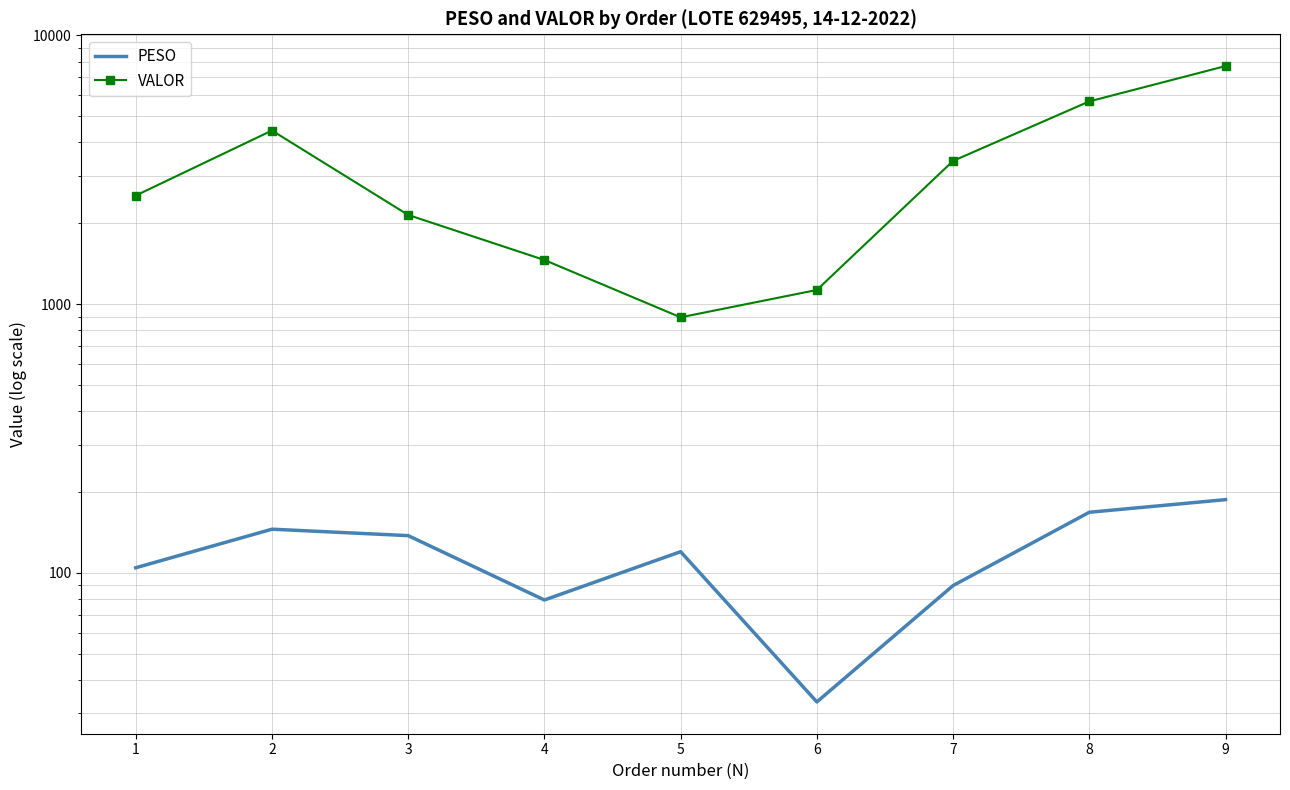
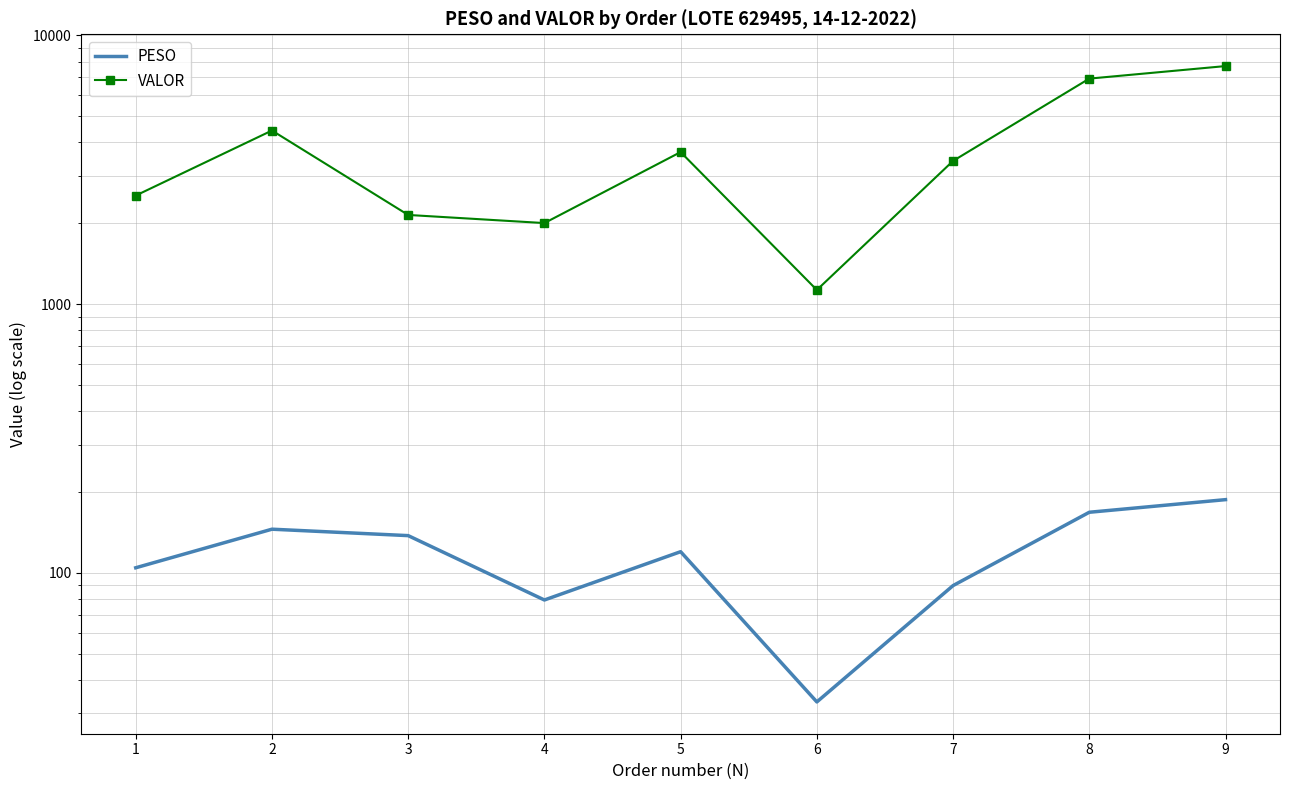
VALOR, 4: 1500 -> 2000
VALOR, 5: 890 -> 3700
VALOR, 8: 5700 -> 6900
